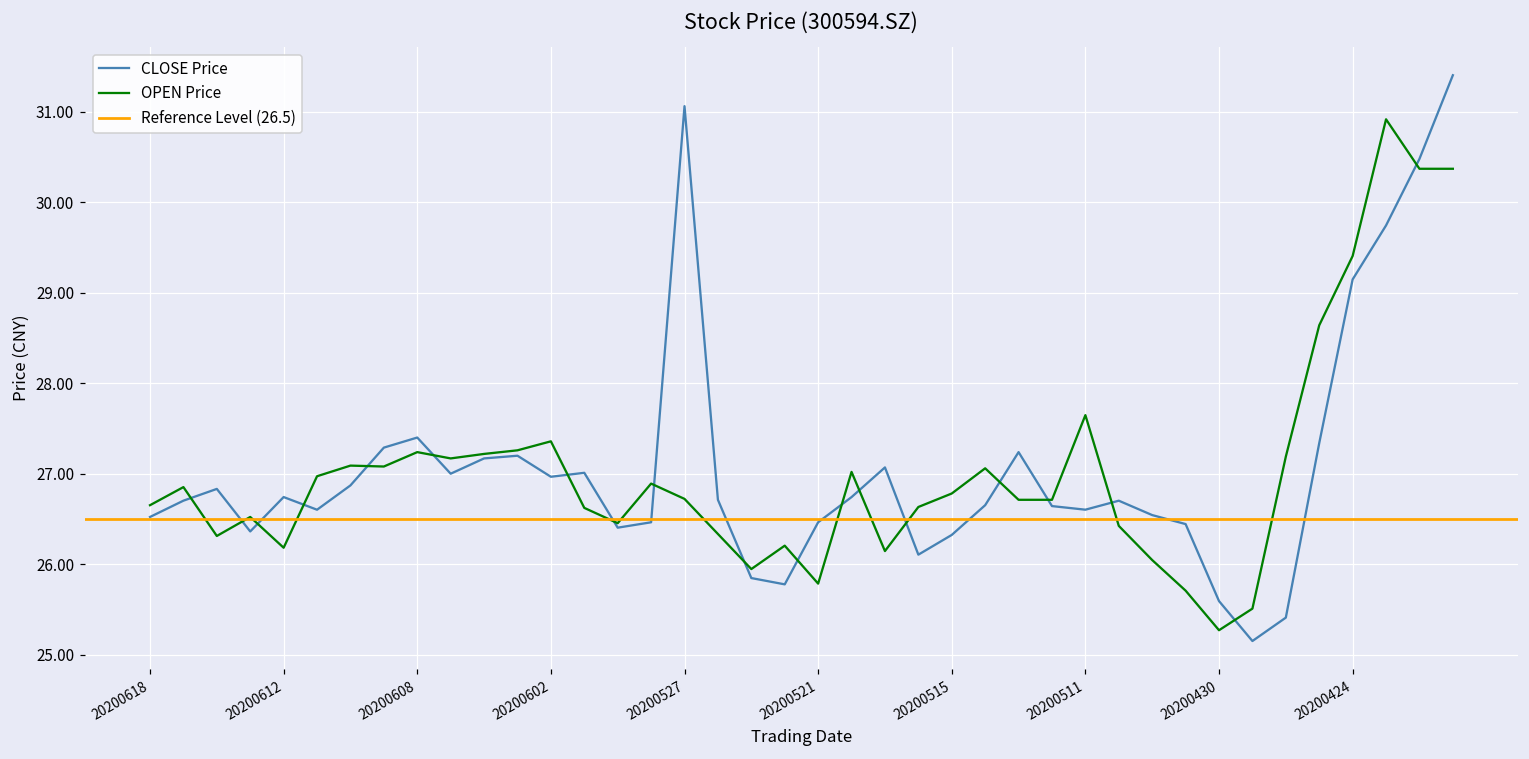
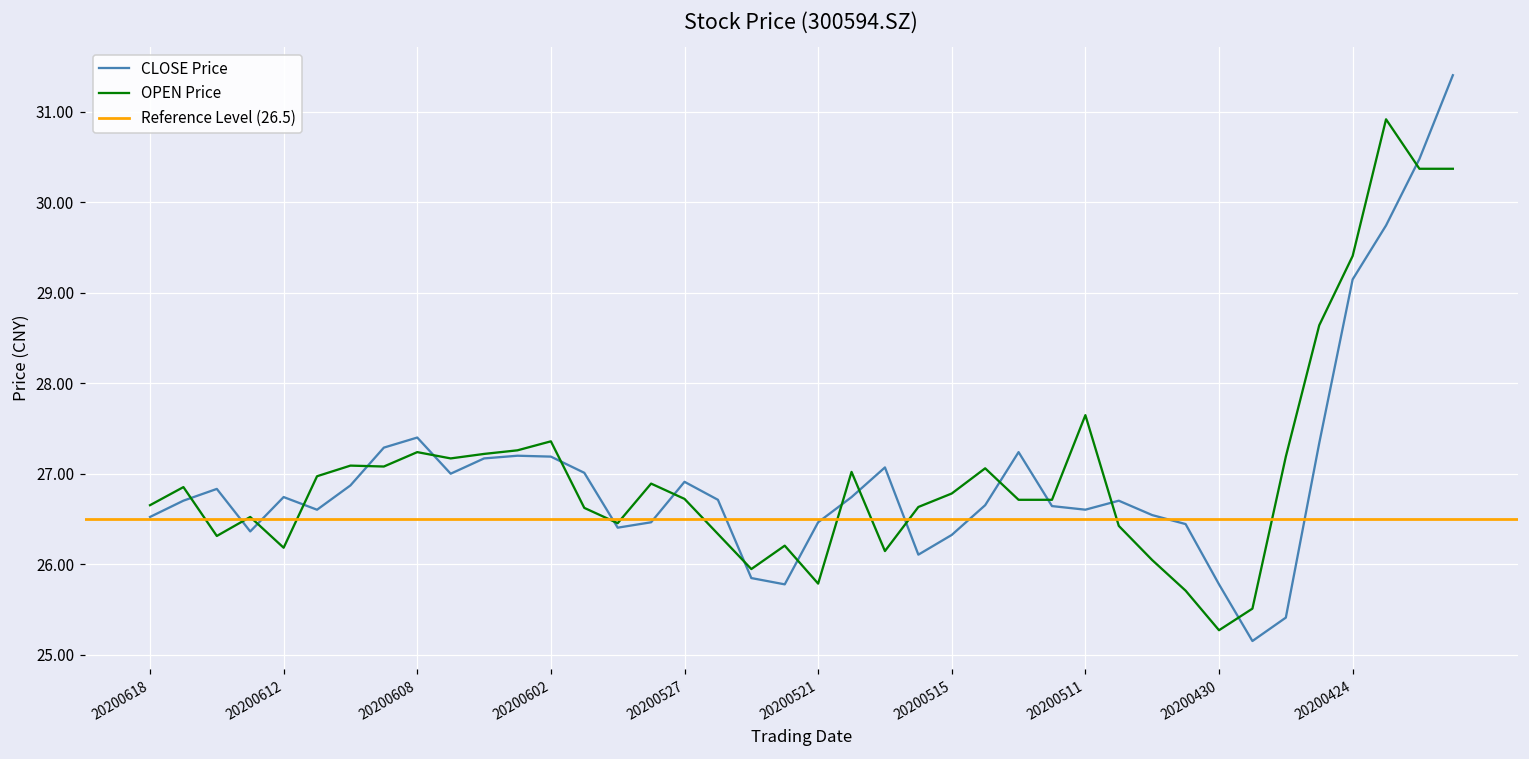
CLOSE Price, 20200602: 27.0 -> 27.2
CLOSE Price, 20200527: 31.1 -> 26.9
CLOSE Price, 20200430: 25.6 -> 25.8
